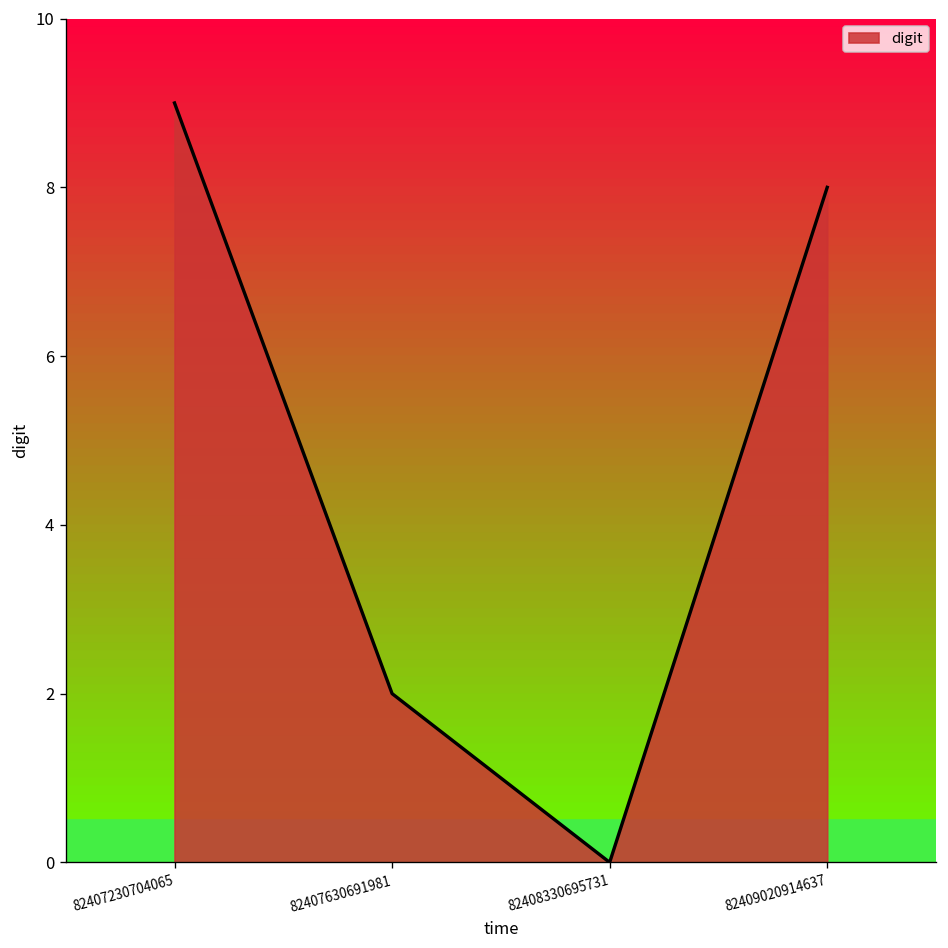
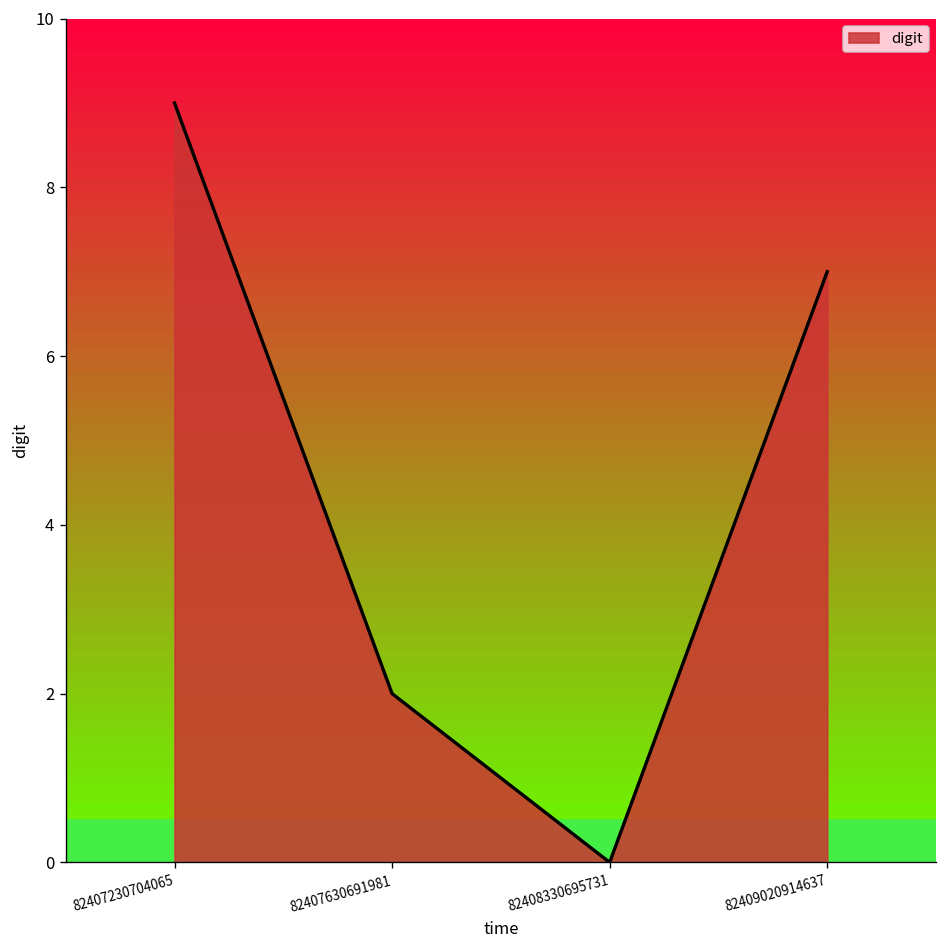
82409020914637: 8 -> 7
